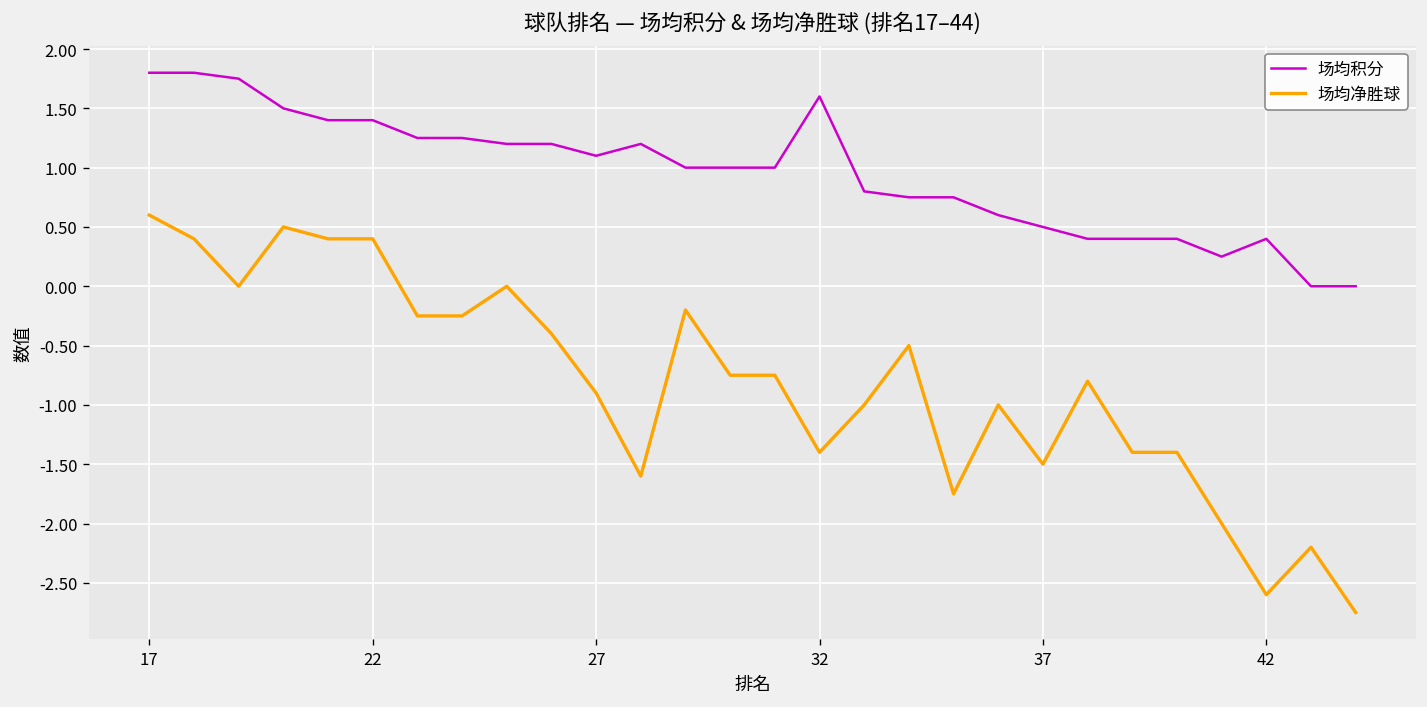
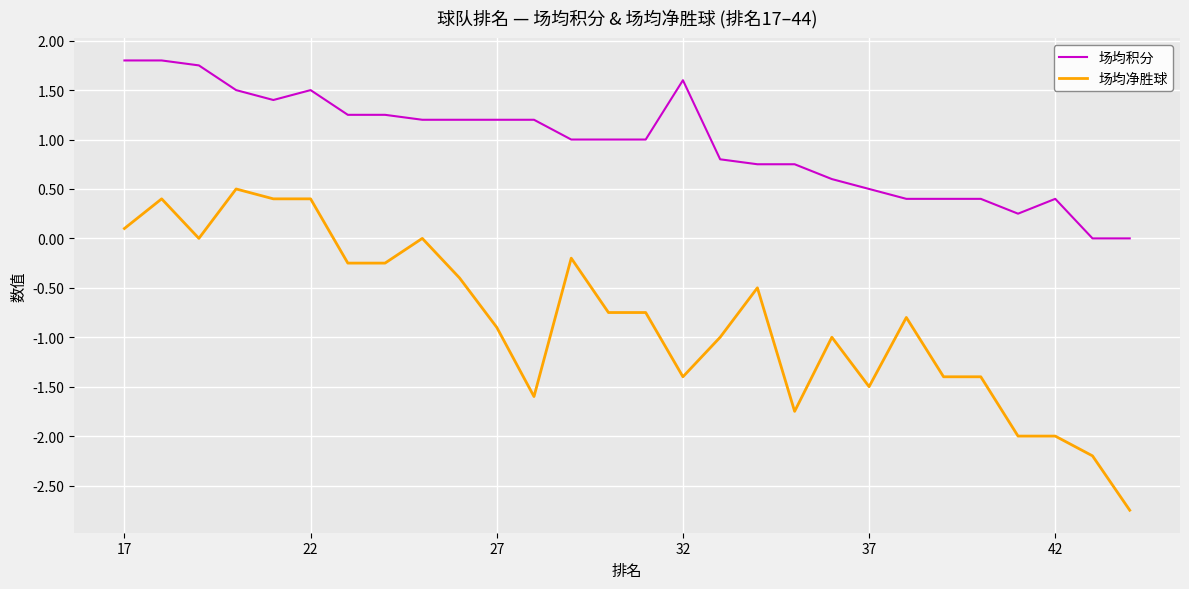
场均净胜球, 17: 0.6 -> 0.1
场均积分, 22: 1.4 -> 1.5
场均积分, 27: 1.1 -> 1.2
场均净胜球, 42: -2.6 -> -2.0
